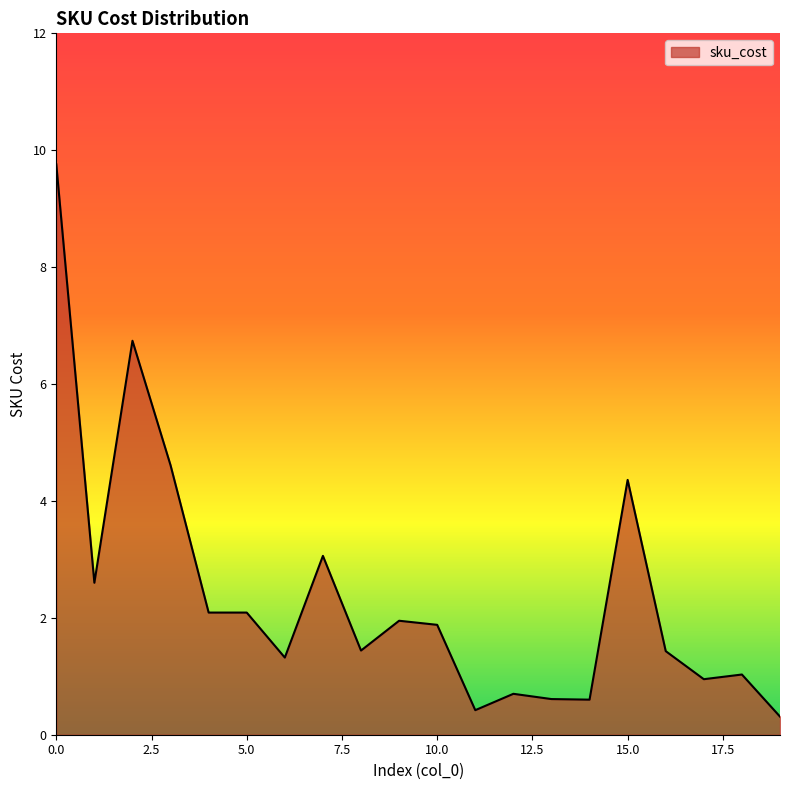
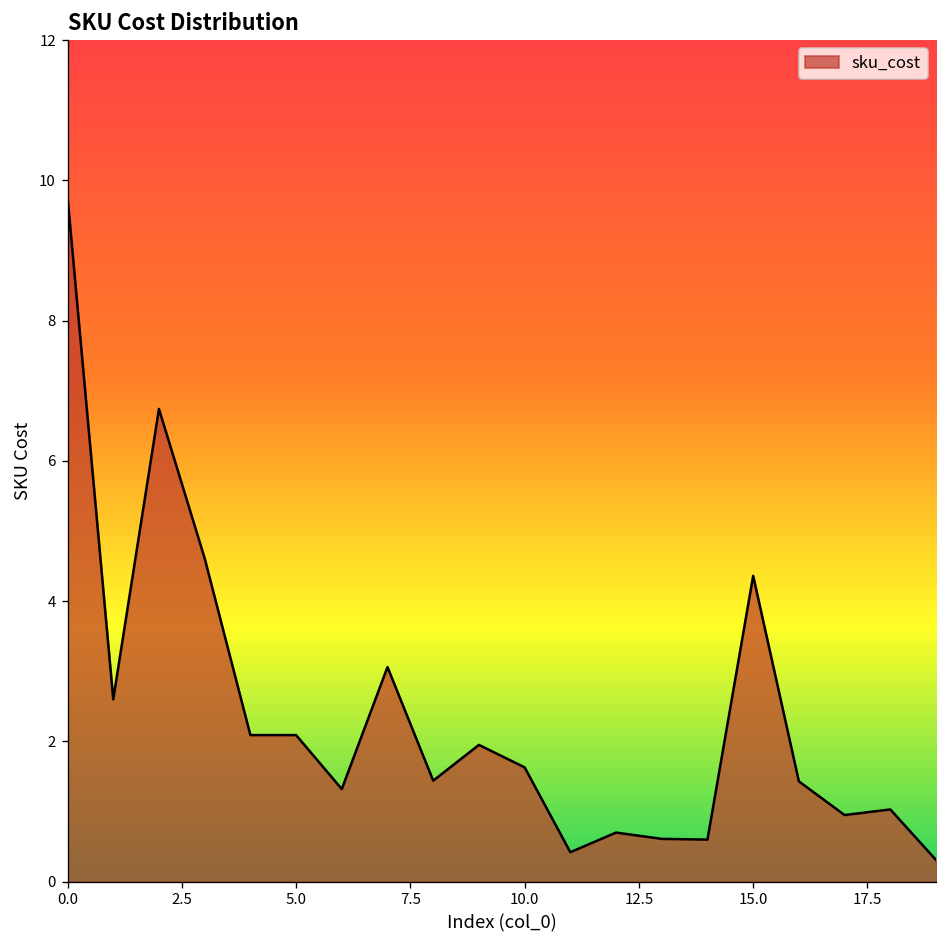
10.0: 1.9 -> 1.6
